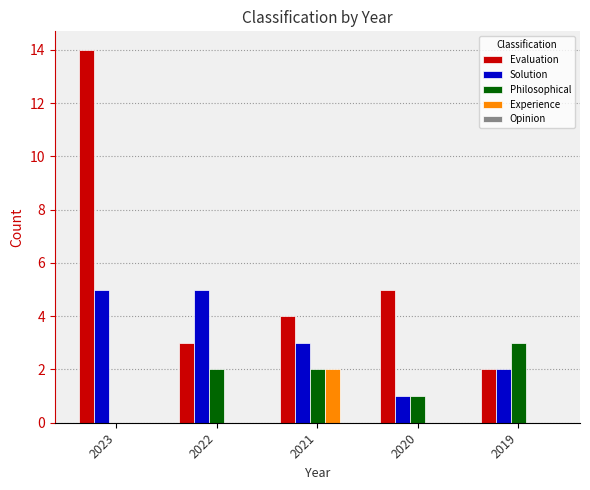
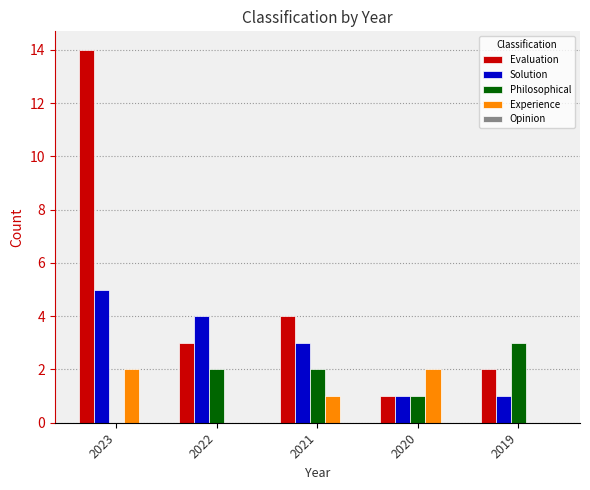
Experience, 2023: 0 -> 2
Solution, 2022: 5 -> 4
Experience, 2021: 2 -> 1
Evaluation, 2020: 5 -> 1
Experience, 2020: 0 -> 2
Solution, 2019: 2 -> 1
